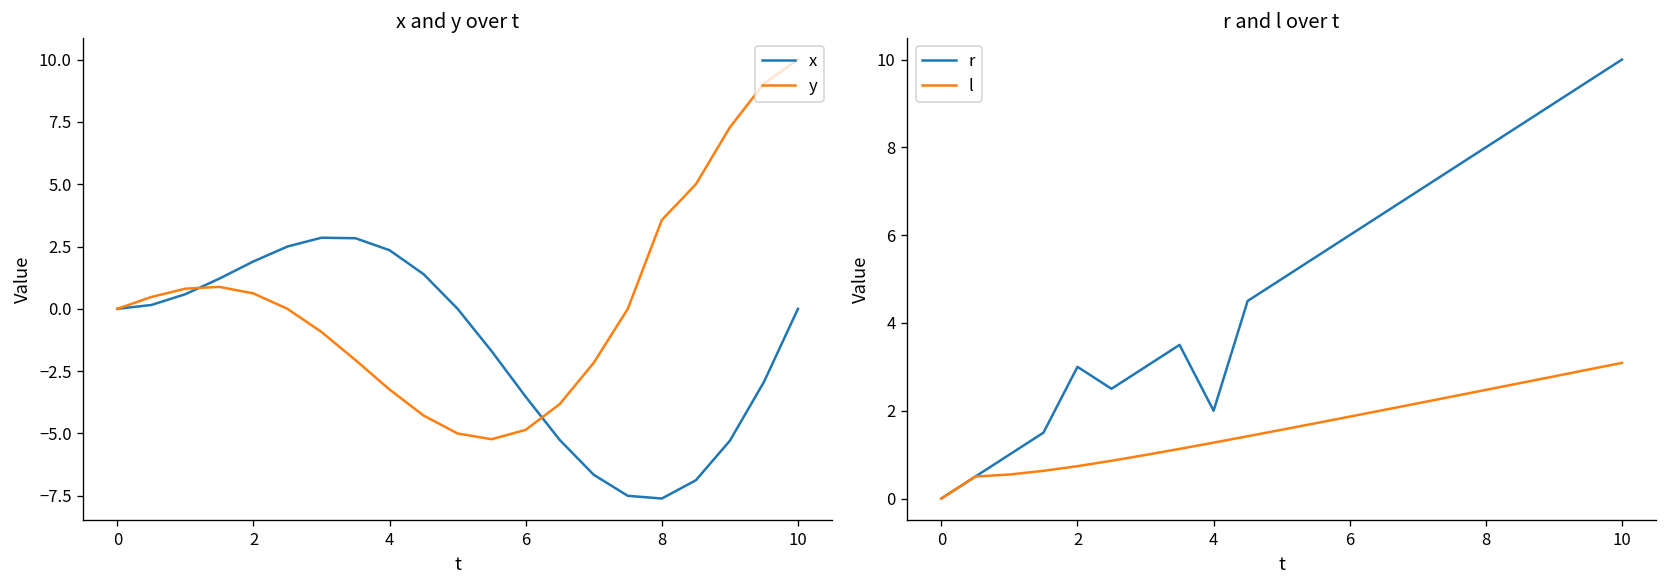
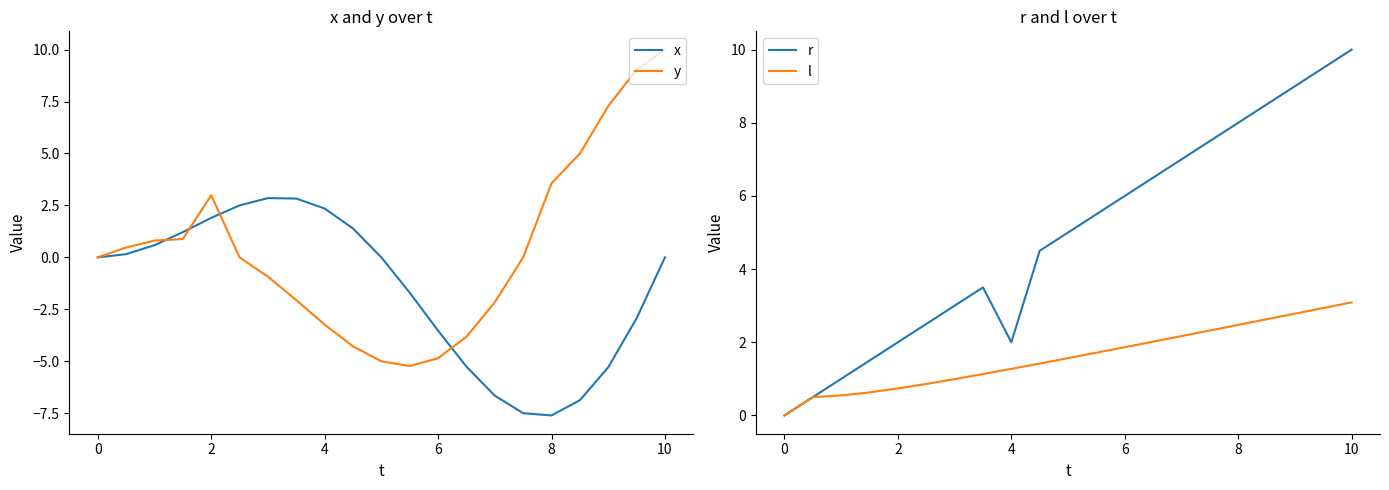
x and y over t, y, 2: 0.6 -> 3.0
r and l over t, r, 2: 3 -> 2
